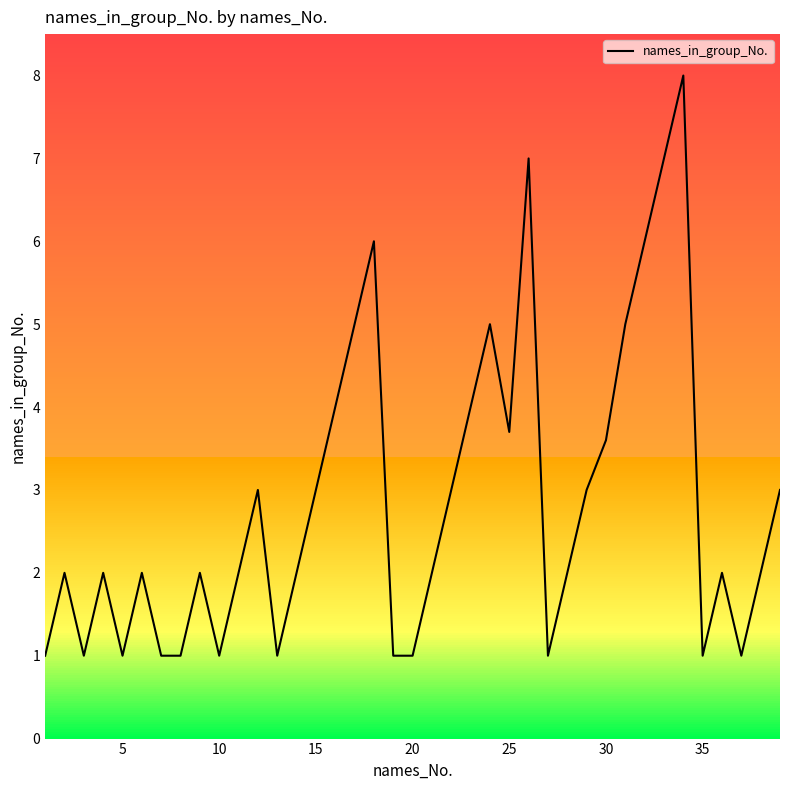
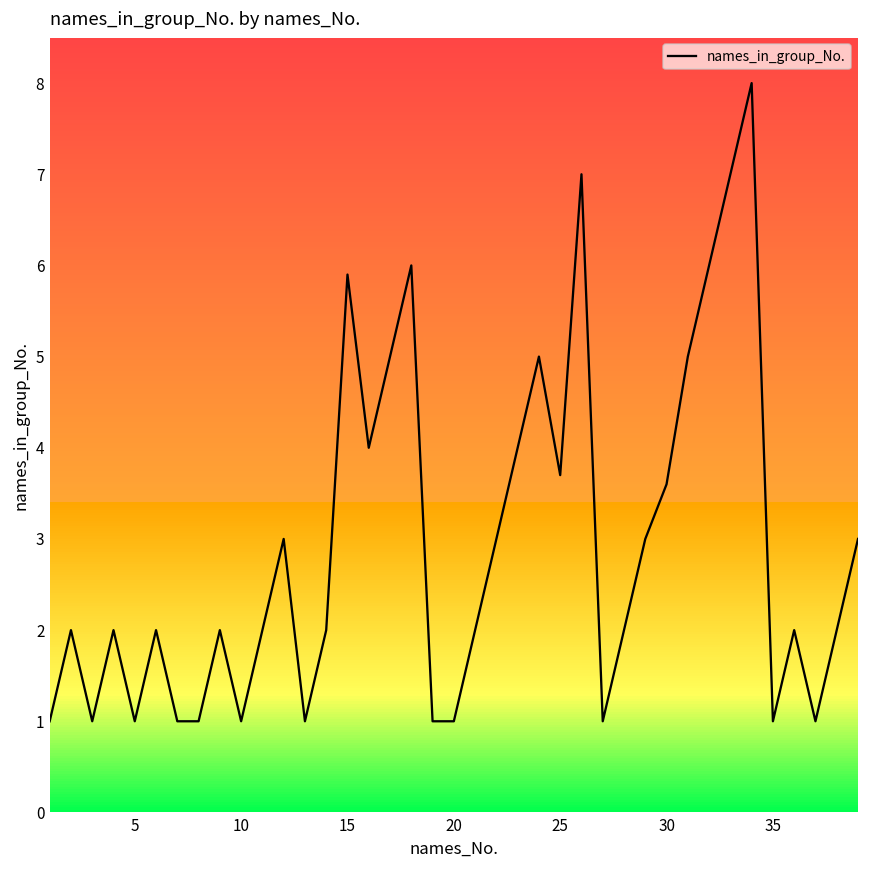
15: 3.0 -> 5.9
